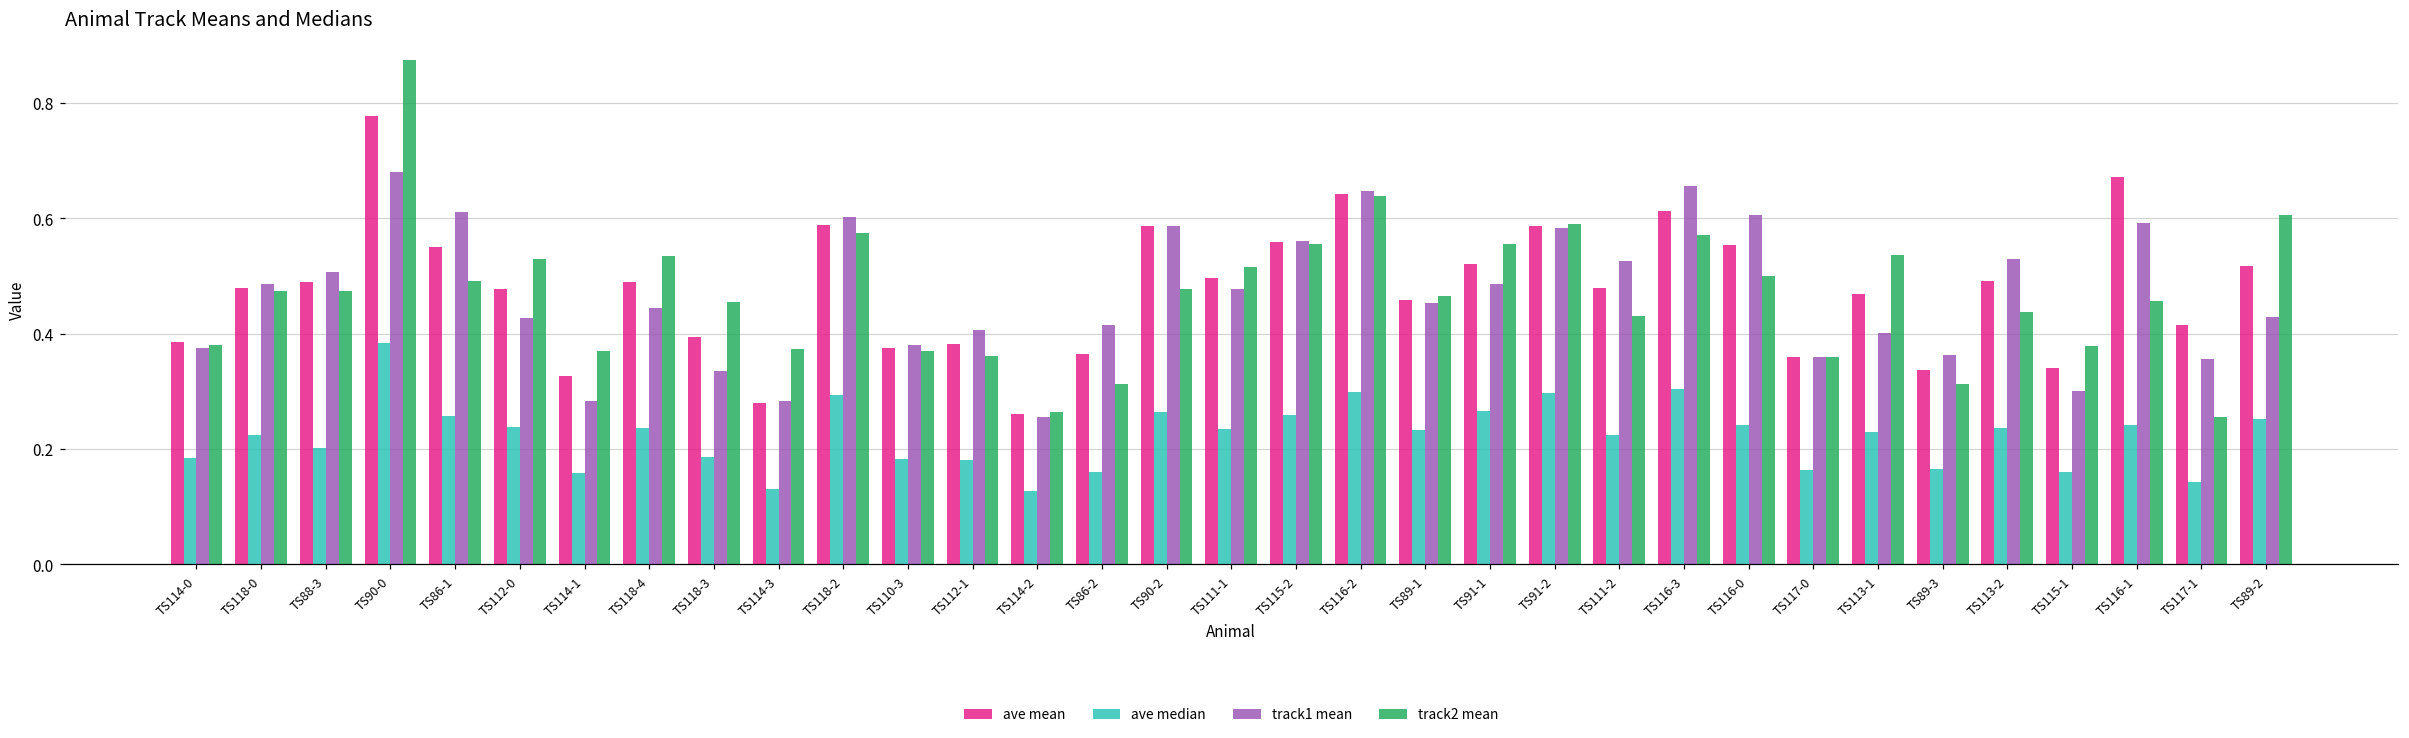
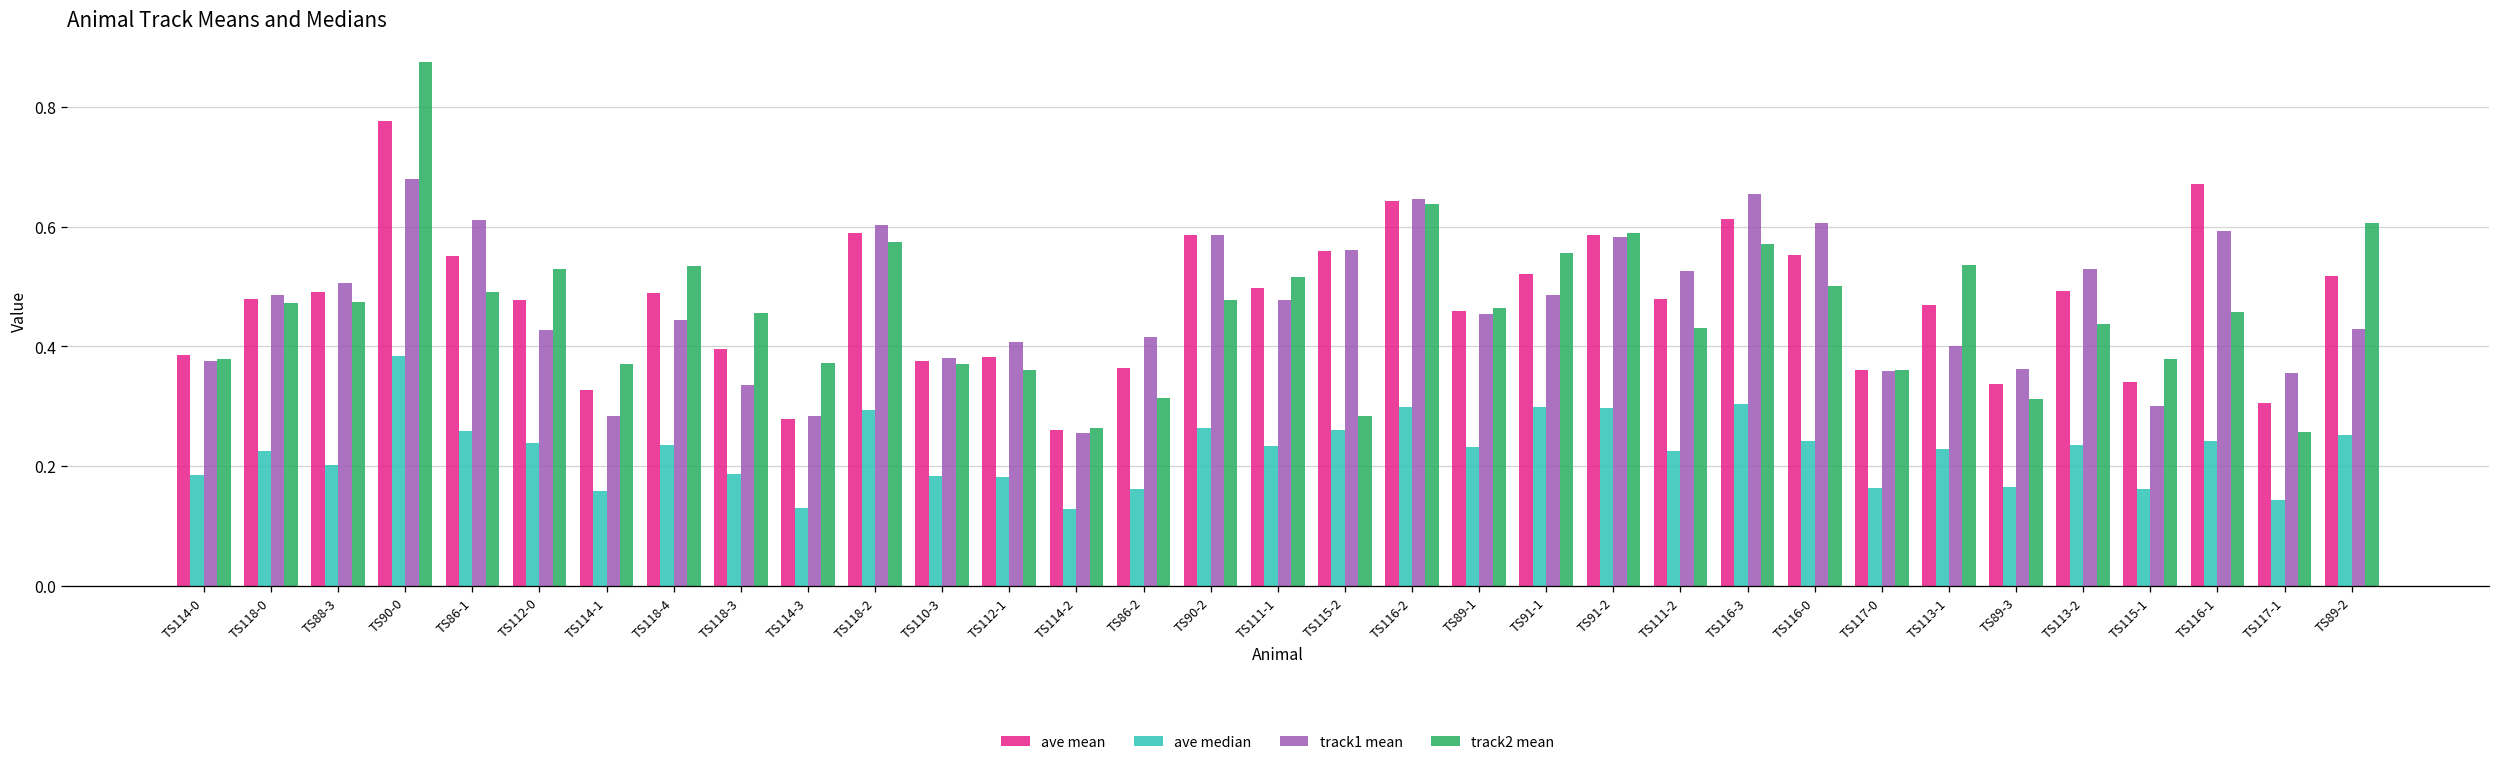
track2 mean, TS115-2: 0.56 -> 0.28
ave median, TS91-1: 0.27 -> 0.30
ave mean, TS117-1: 0.41 -> 0.31
